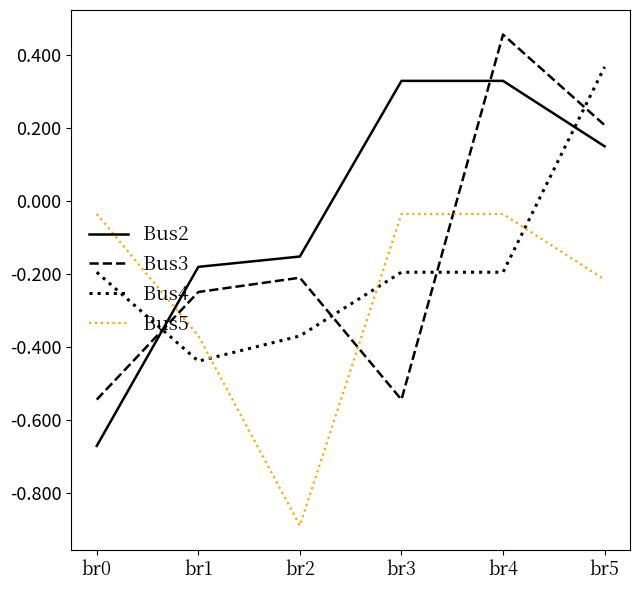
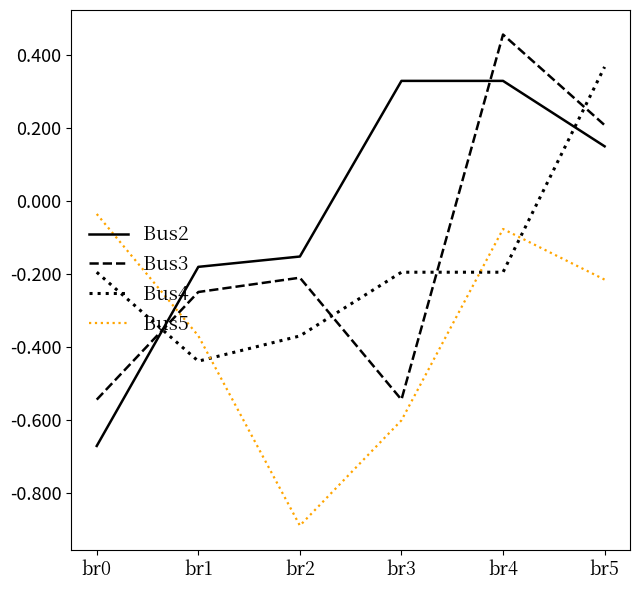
Bus5, br3: -0.03 -> -0.60
Bus5, br4: -0.03 -> -0.08
